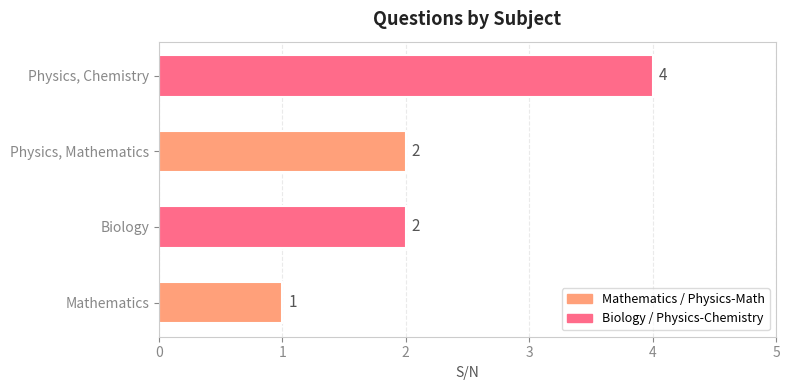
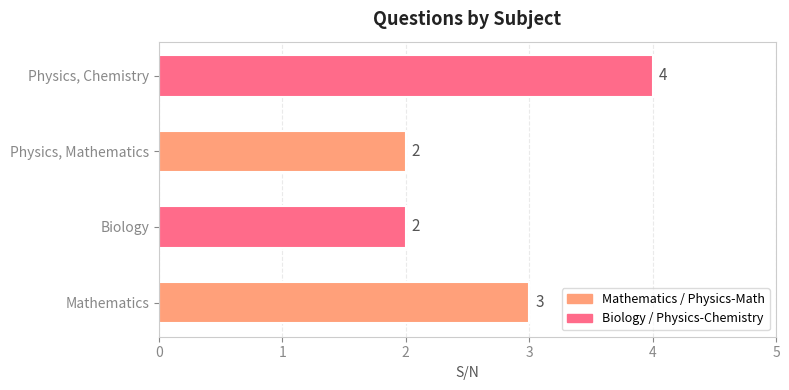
Mathematics: 1 -> 3
